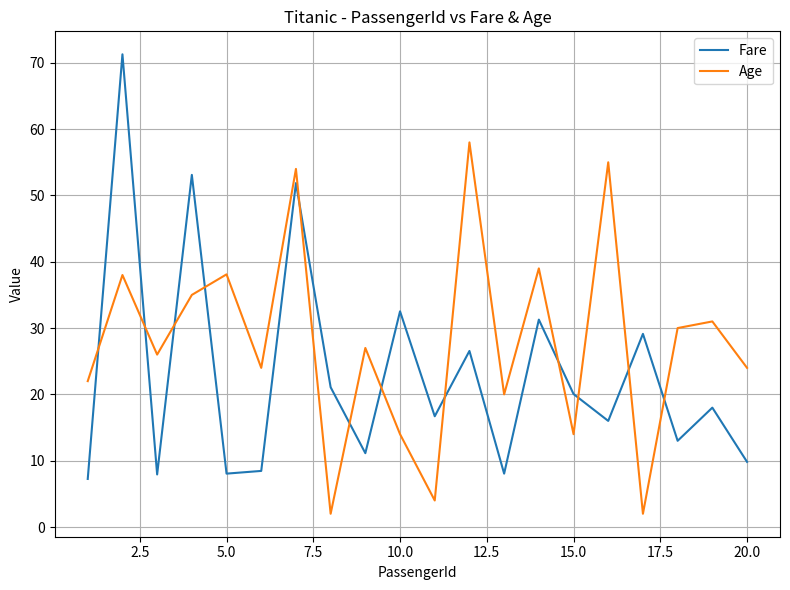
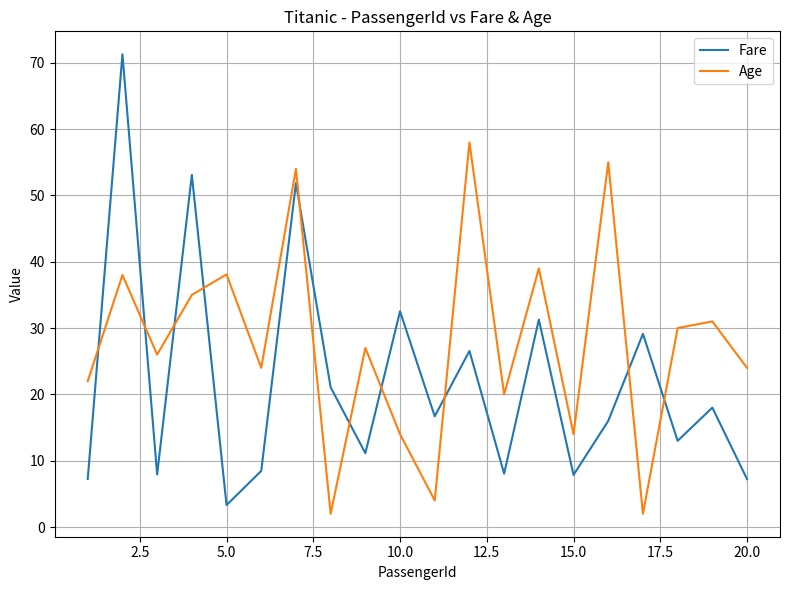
Fare, 5.0: 8 -> 3
Fare, 15.0: 20 -> 8
Fare, 20.0: 10 -> 7
